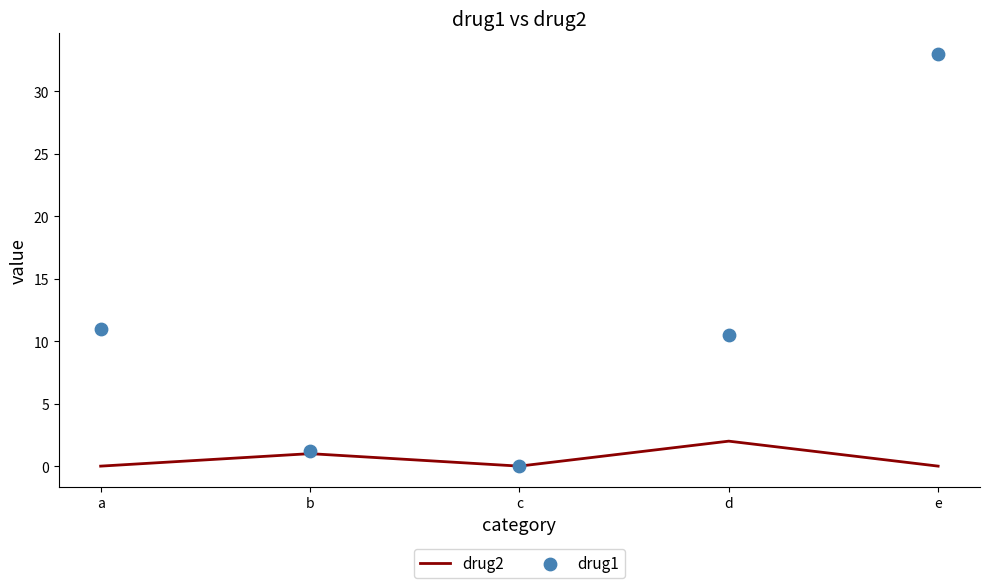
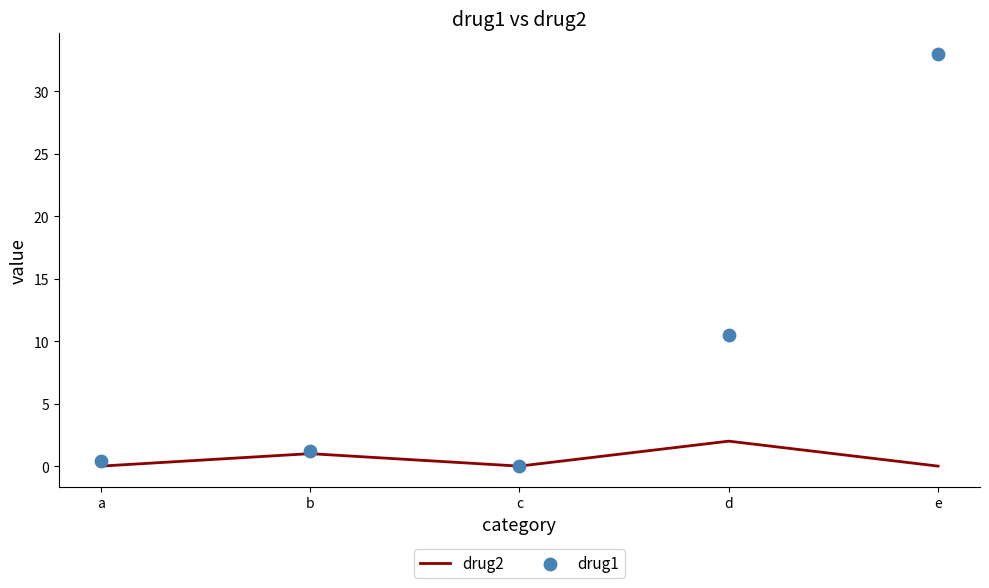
drug1, a: 11.0 -> 0.4
